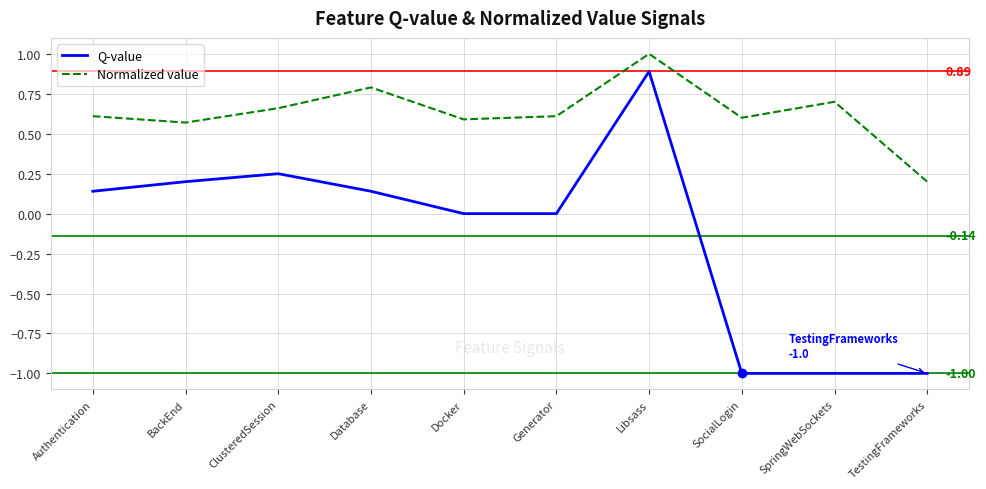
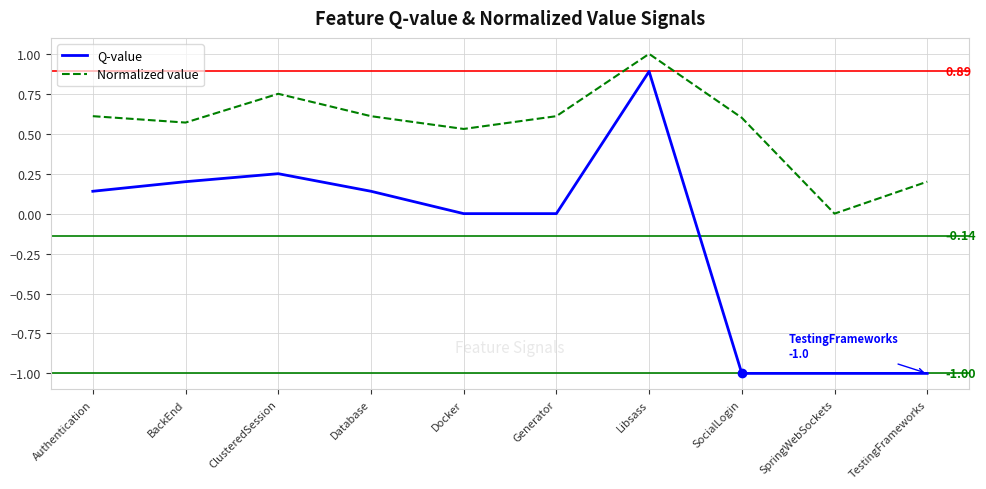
Normalized value, ClusteredSession: 0.66 -> 0.75
Normalized value, Database: 0.79 -> 0.61
Normalized value, Docker: 0.59 -> 0.53
Normalized value, SpringWebSockets: 0.7 -> 0.0
